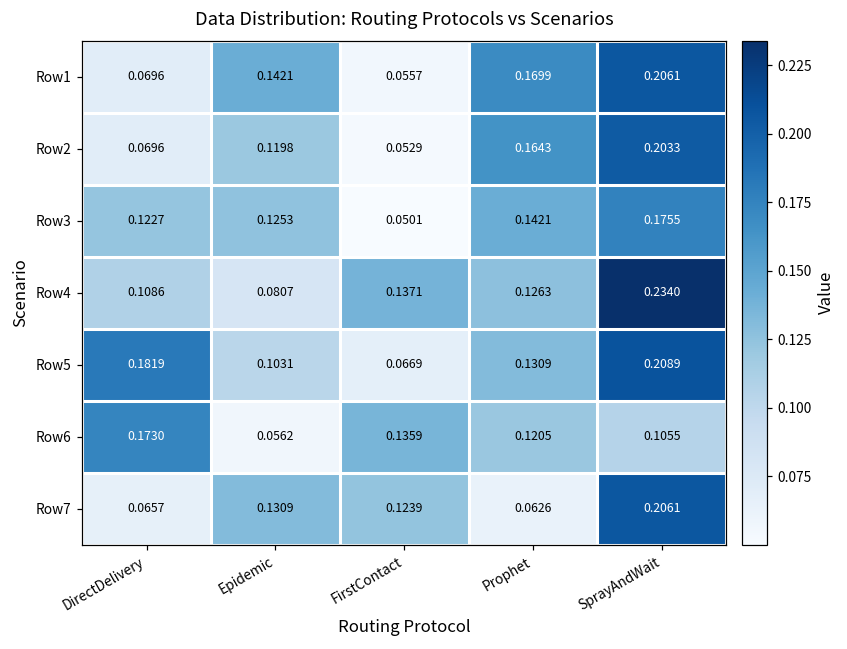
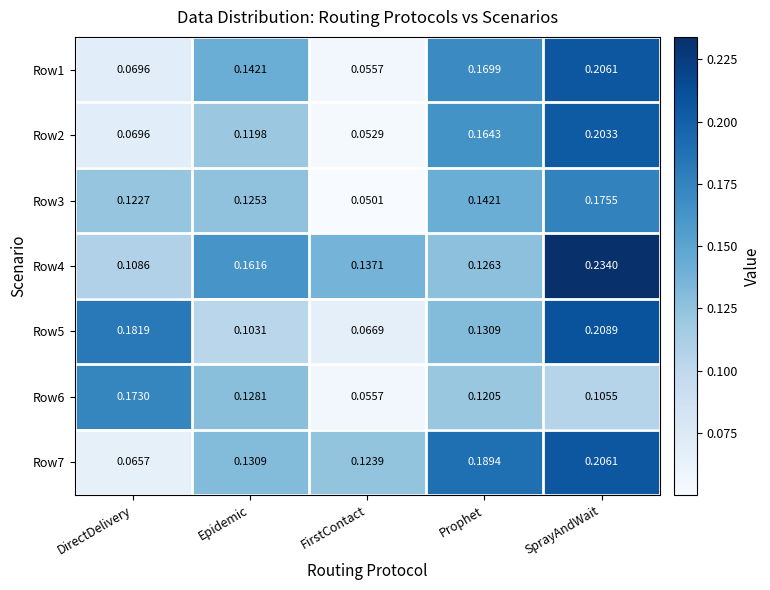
Row4, Epidemic: 0.0807 -> 0.1616
Row6, Epidemic: 0.0562 -> 0.1281
Row6, FirstContact: 0.1359 -> 0.0557
Row7, Prophet: 0.0626 -> 0.1894
